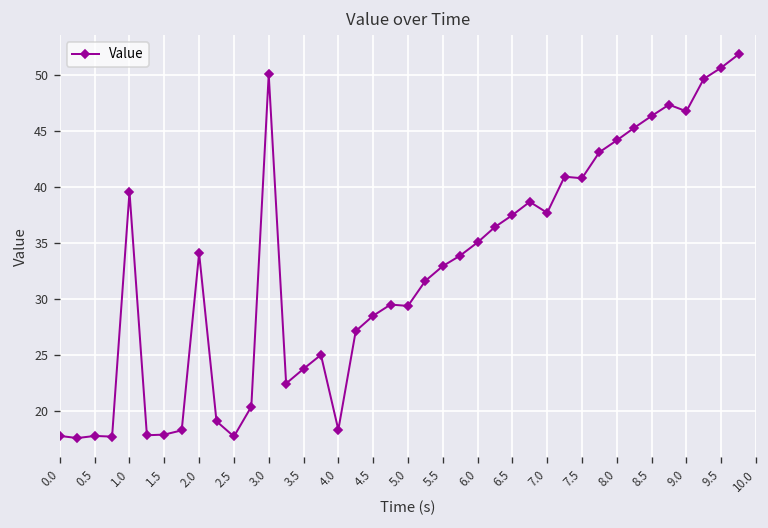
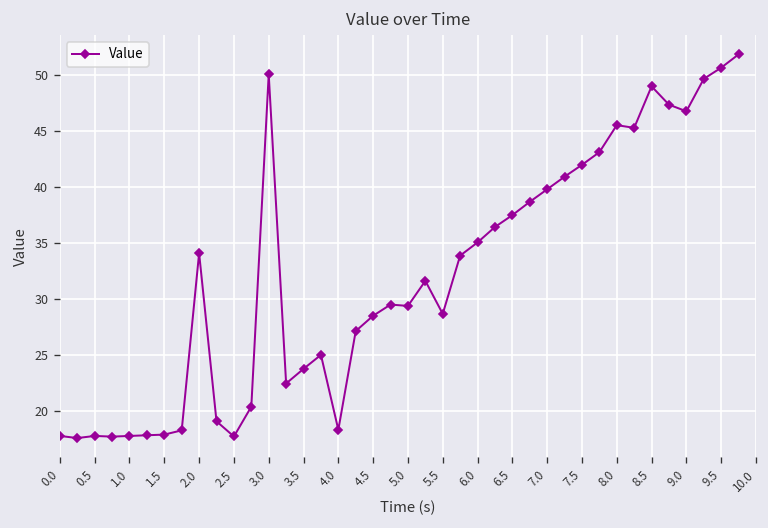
1.0: 40 -> 18
5.5: 33 -> 29
7.0: 38 -> 40
7.5: 41 -> 42
8.0: 44 -> 46
8.5: 46 -> 49
